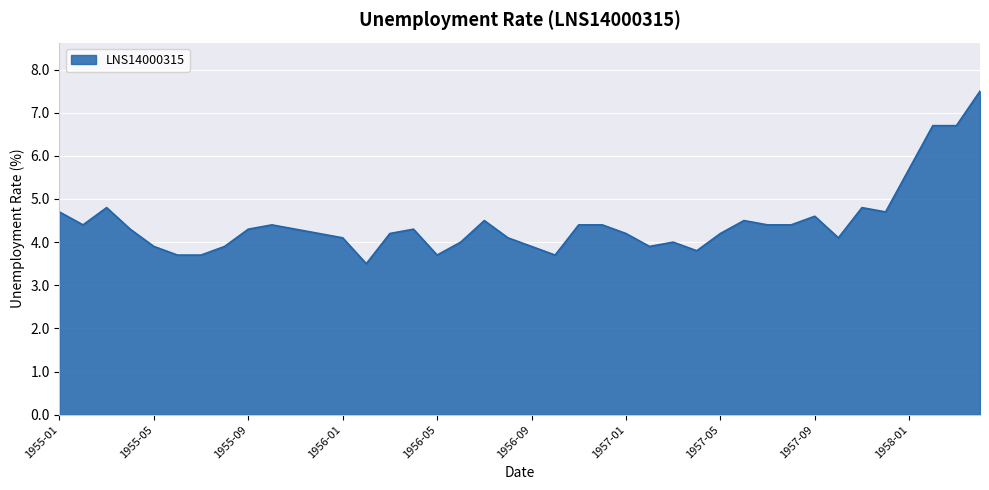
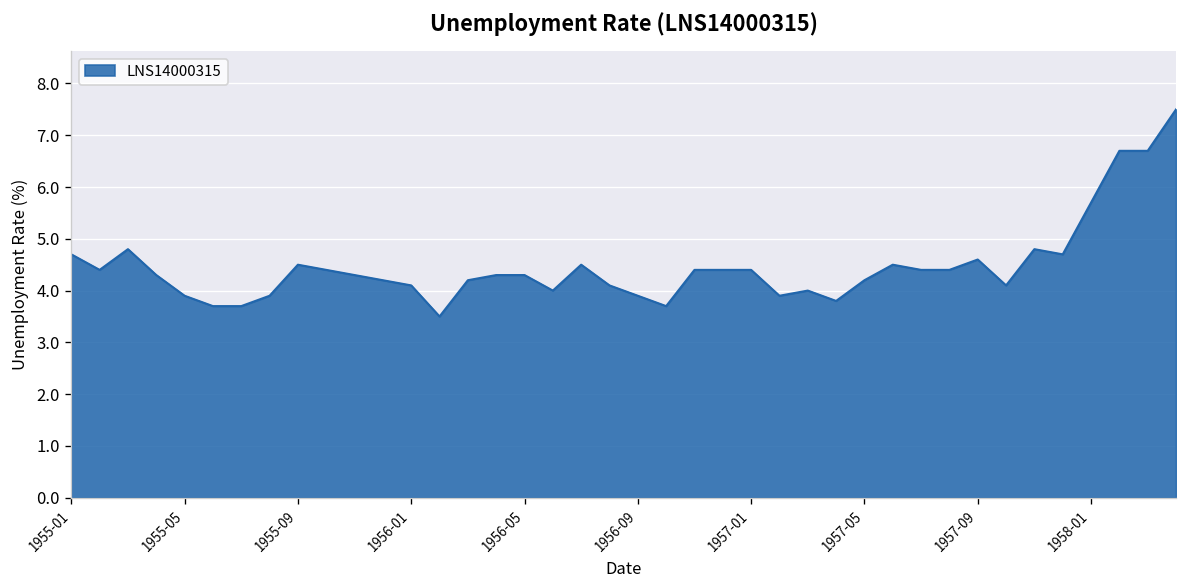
1955-09: 4.3 -> 4.5
1956-05: 3.7 -> 4.3
1957-01: 4.2 -> 4.4
